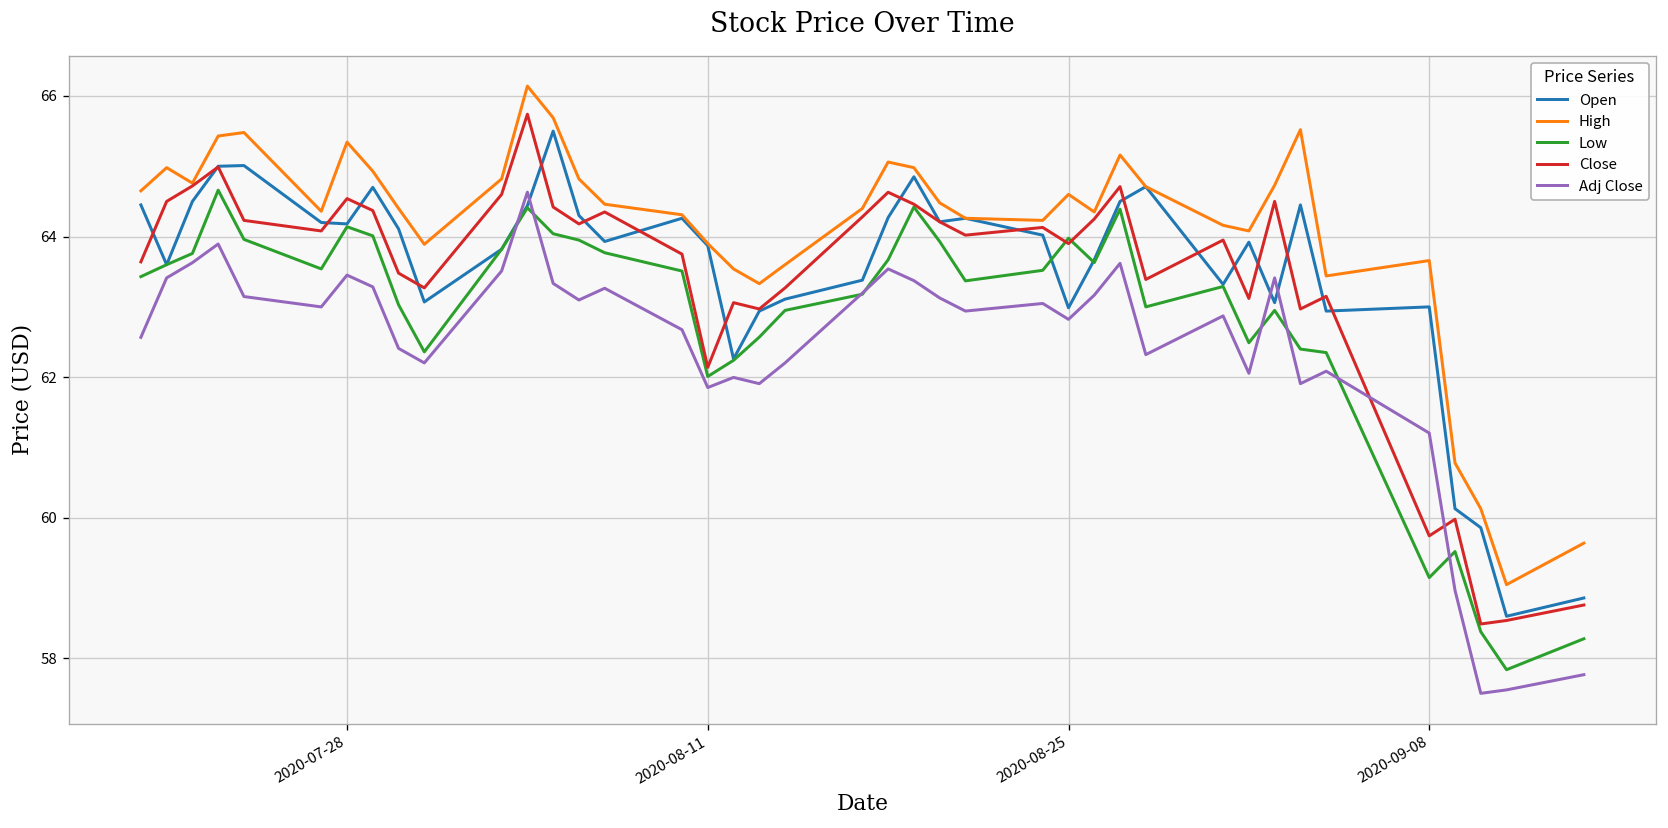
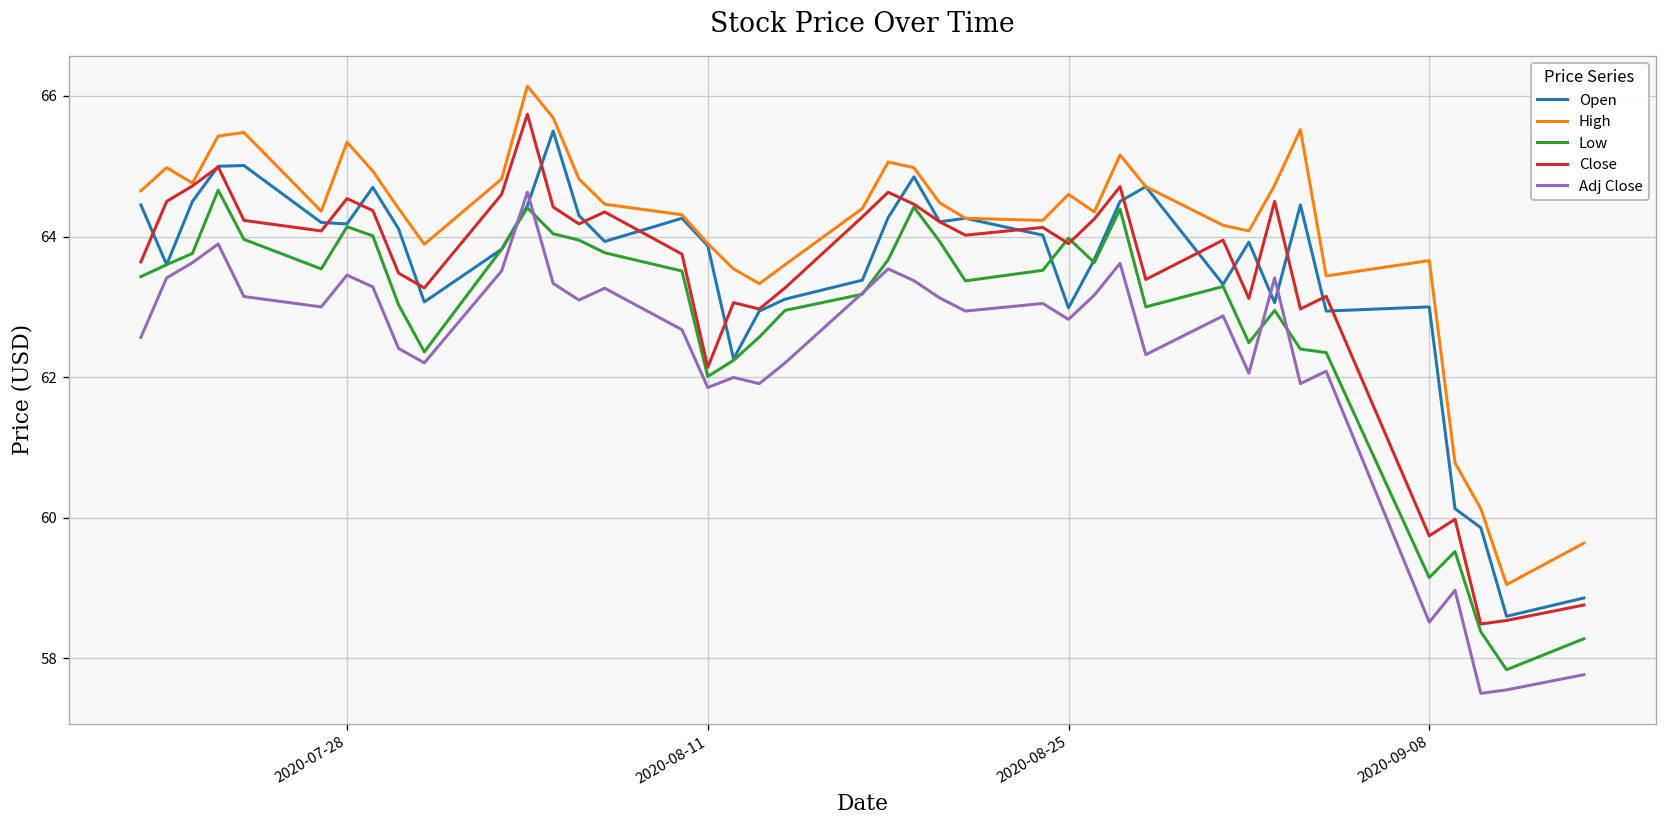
Adj Close, 2020-09-08: 61.2 -> 58.5
